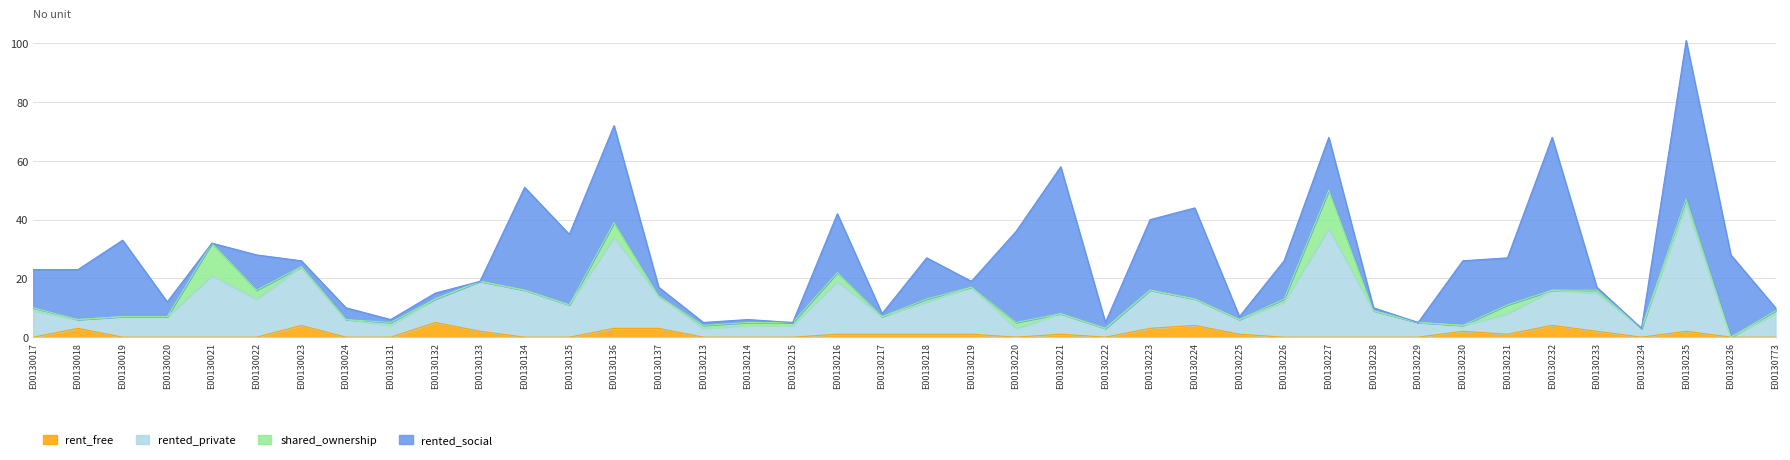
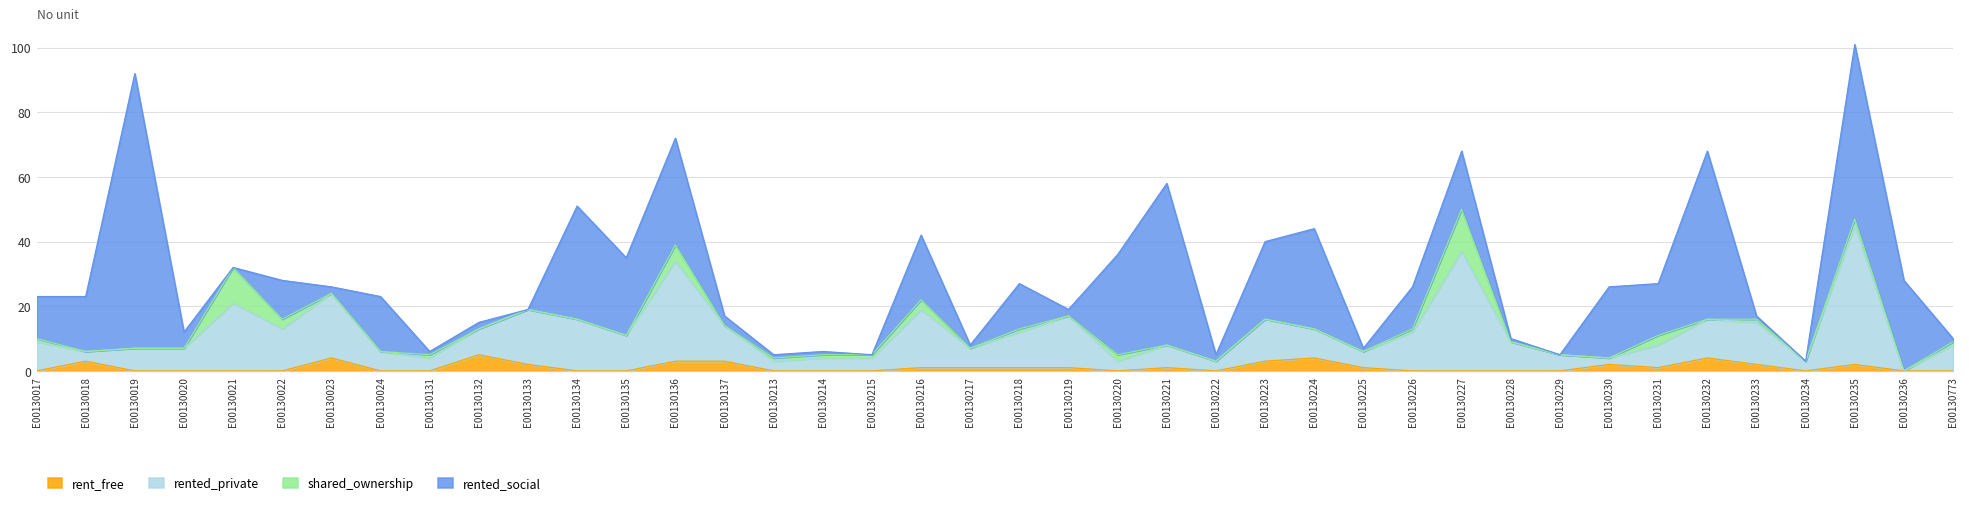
rented_social, E00130019: 26 -> 85
rented_social, E00130024: 4 -> 17
